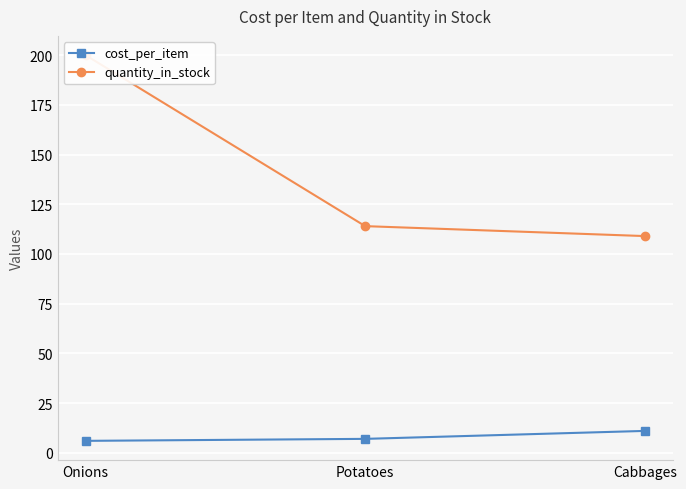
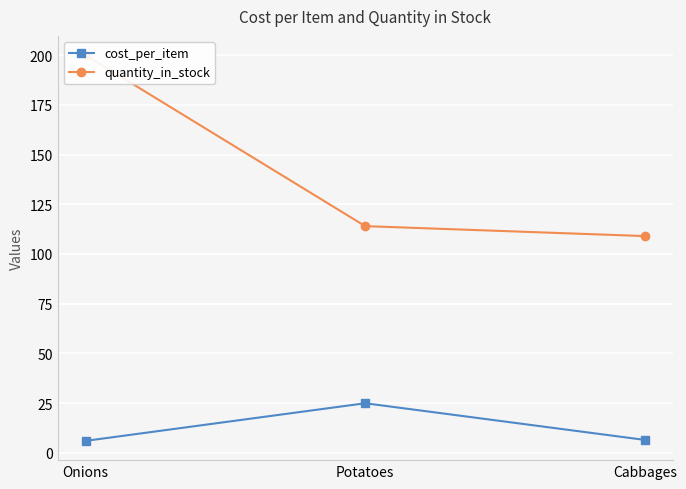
cost_per_item, Potatoes: 7 -> 25
cost_per_item, Cabbages: 11 -> 6
